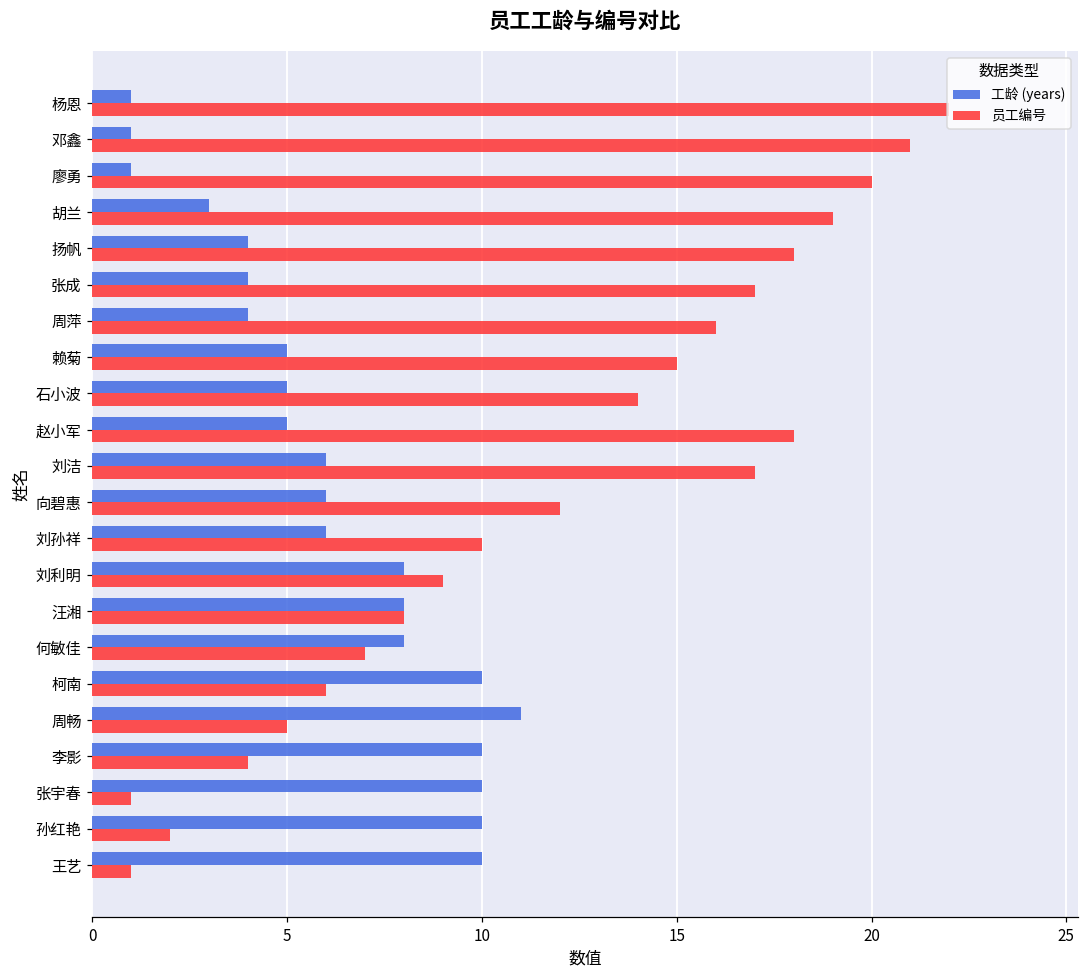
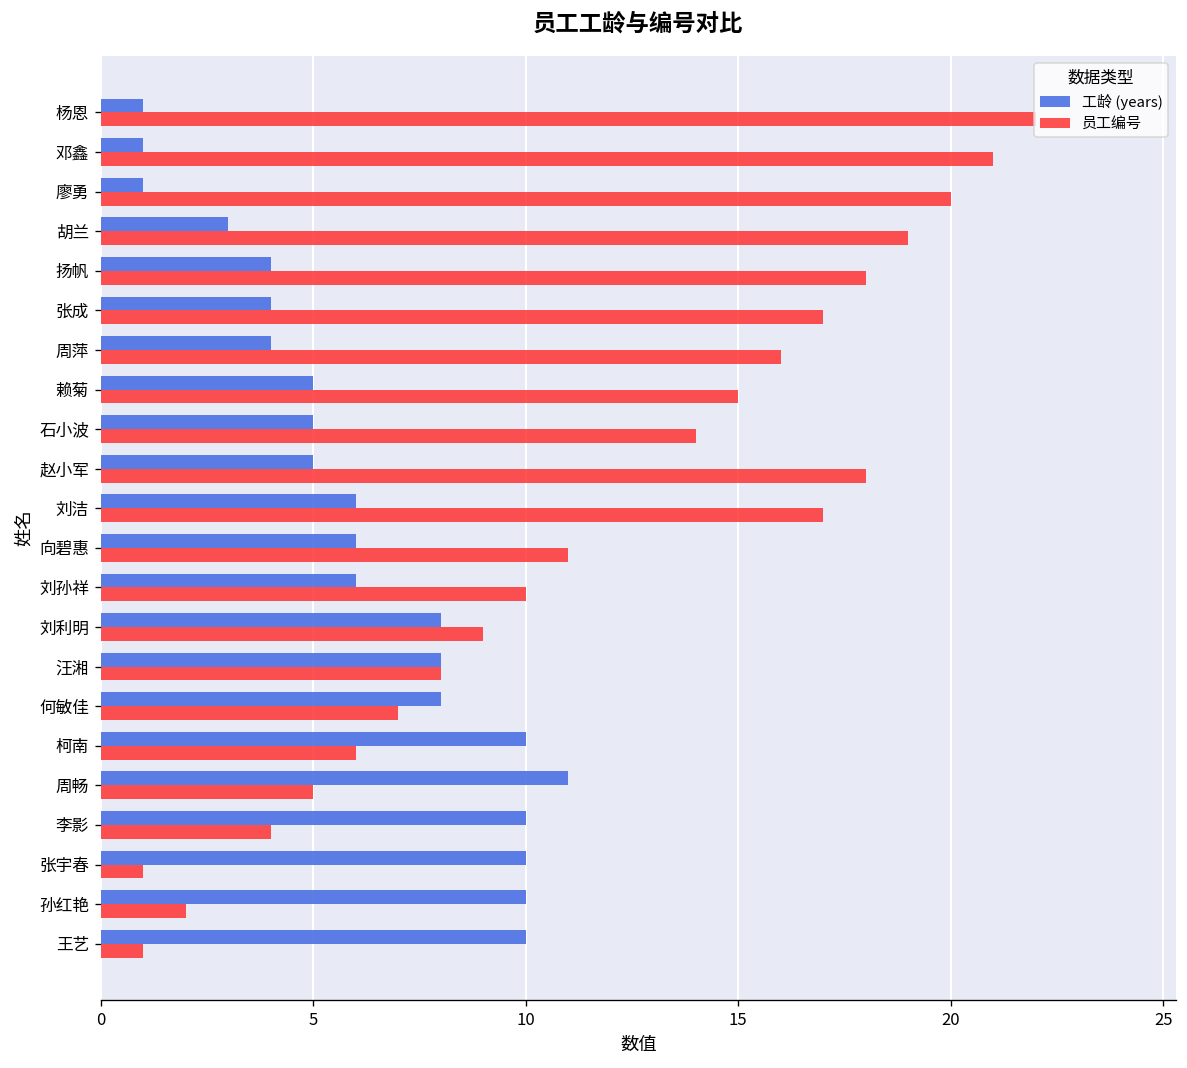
员工编号, 向碧惠: 12 -> 11
